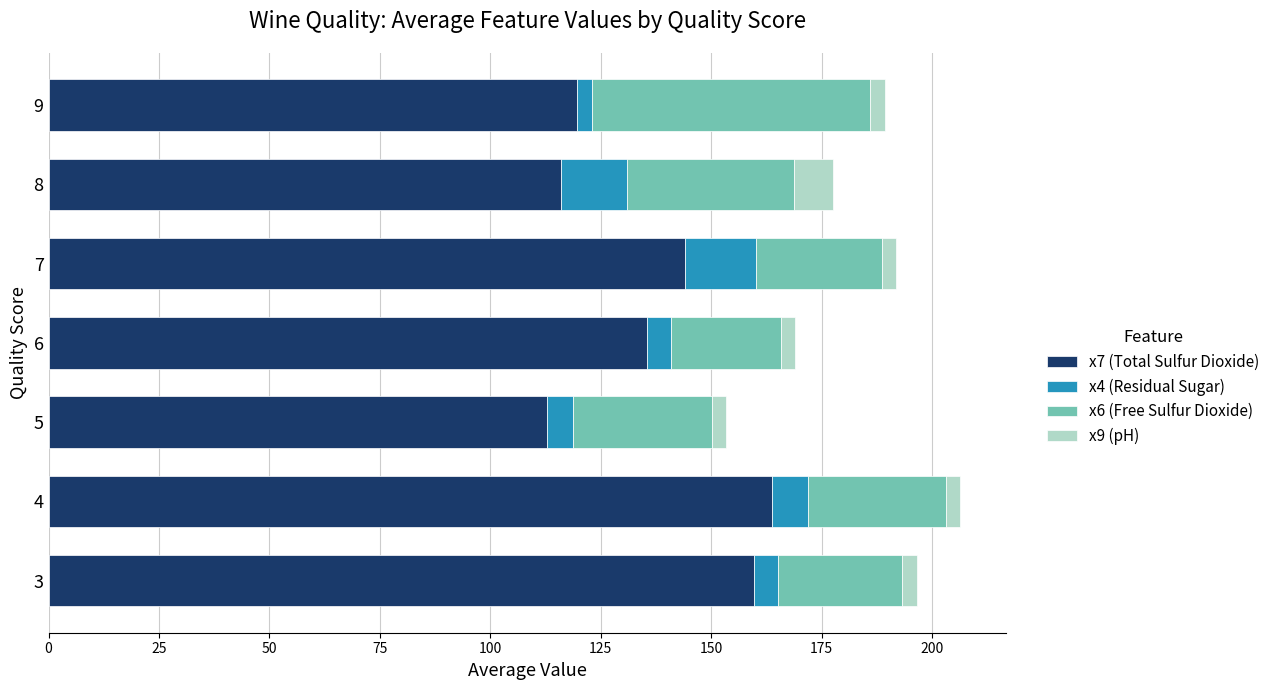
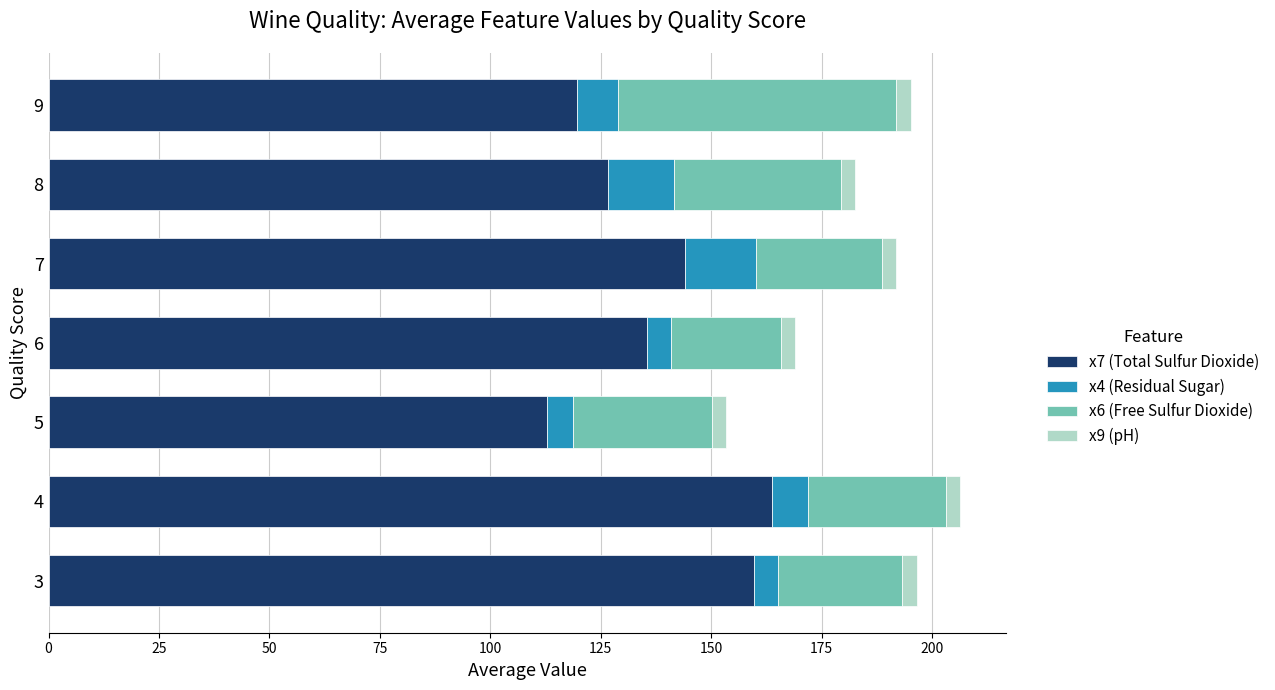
x4 (Residual Sugar), 9: 3 -> 9
x7 (Total Sulfur Dioxide), 8: 116 -> 127
x9 (pH), 8: 9 -> 3
